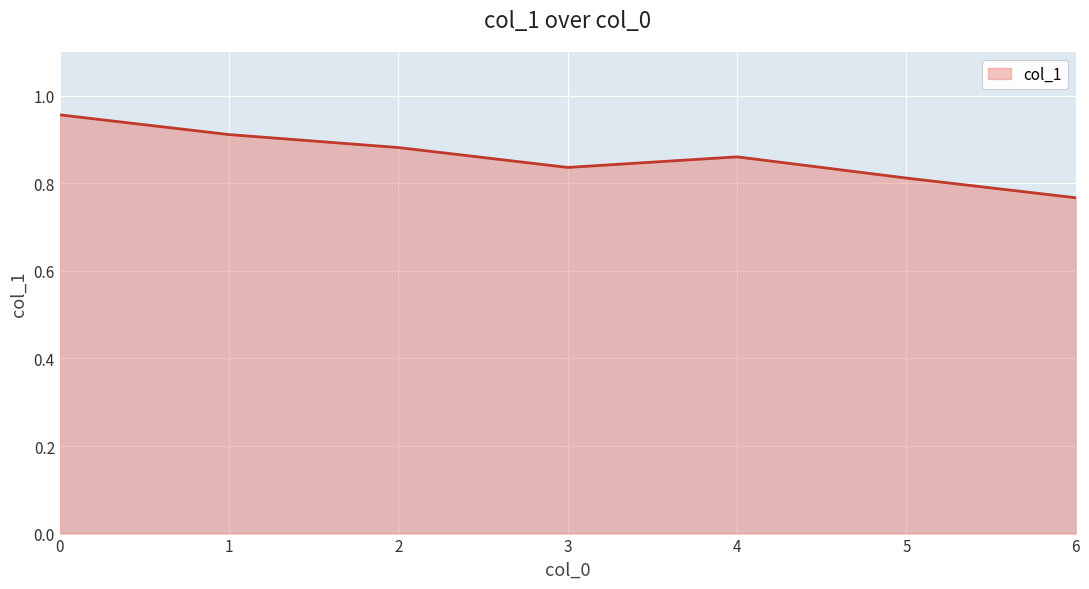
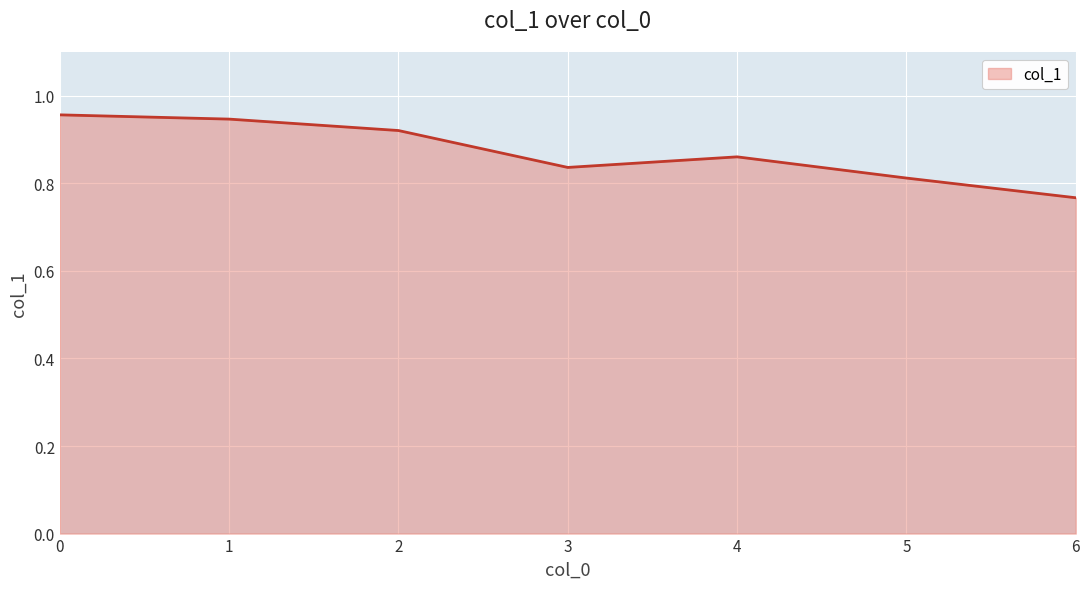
1: 0.91 -> 0.95
2: 0.88 -> 0.92
